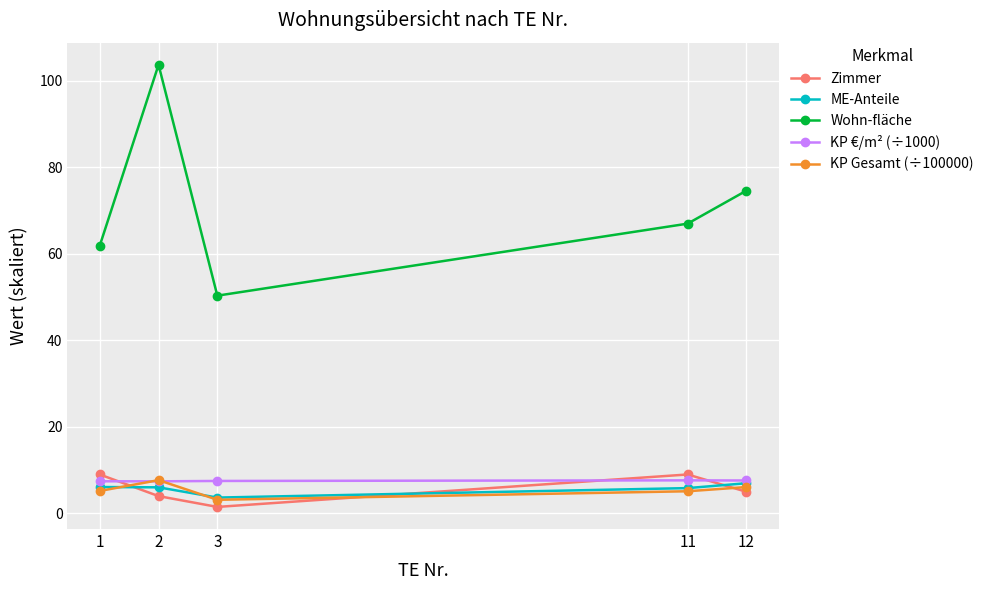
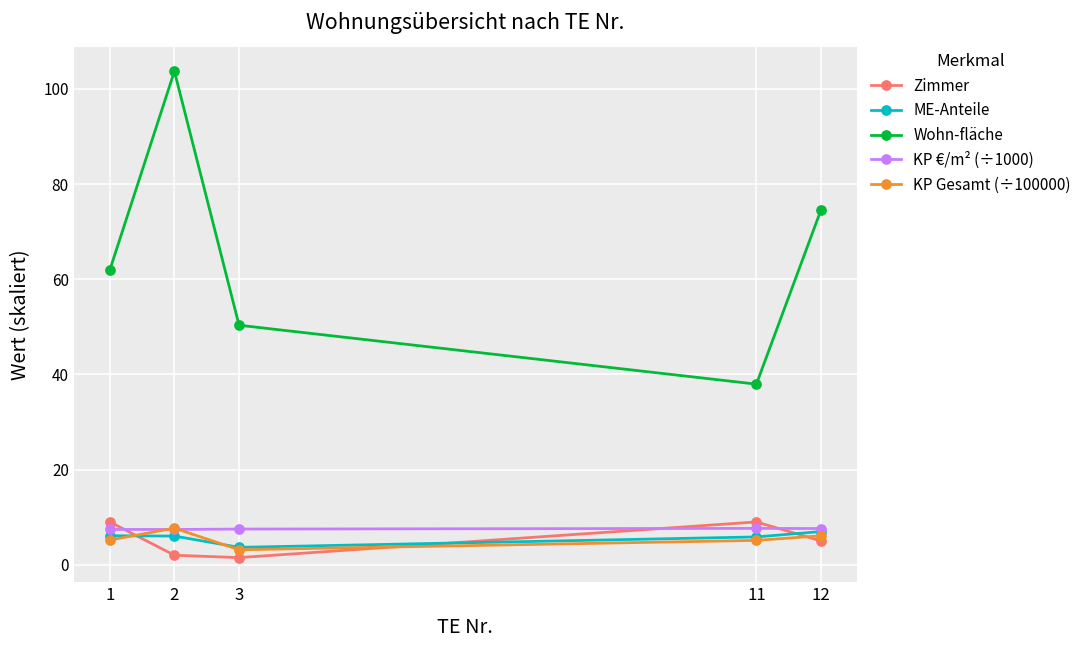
Zimmer, 2: 4 -> 2
Wohn-fläche, 11: 67 -> 38
